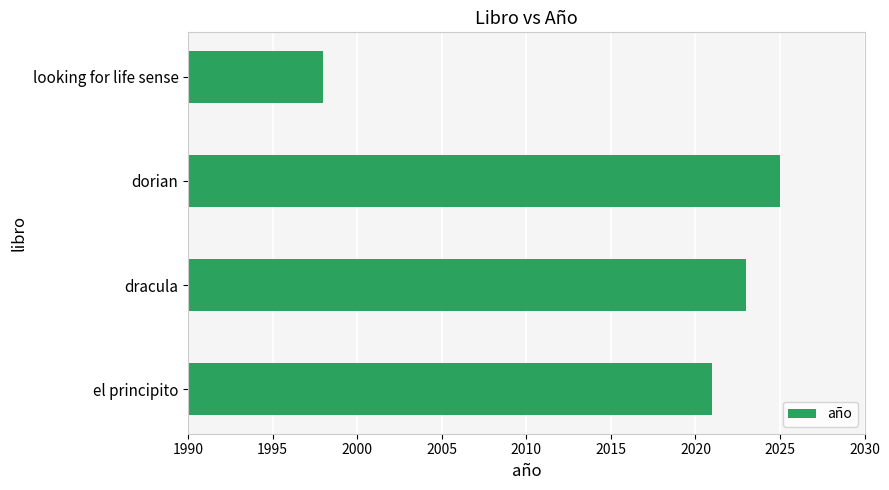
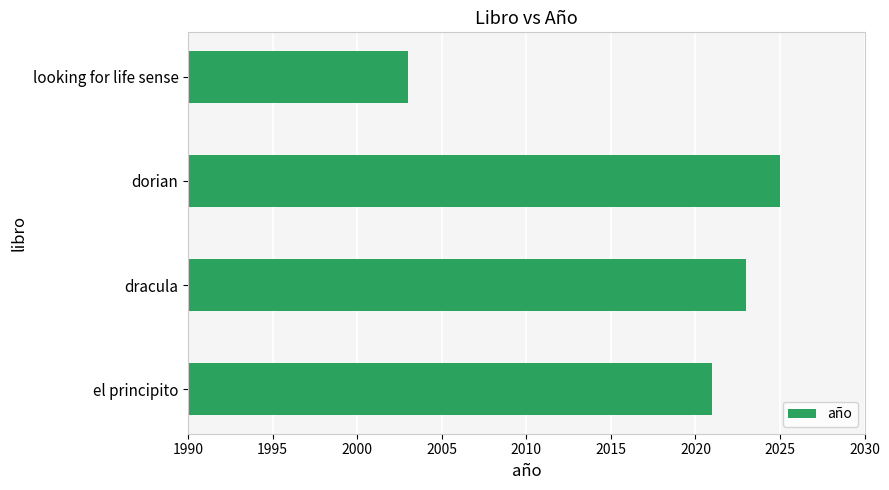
looking for life sense: 1998 -> 2003
